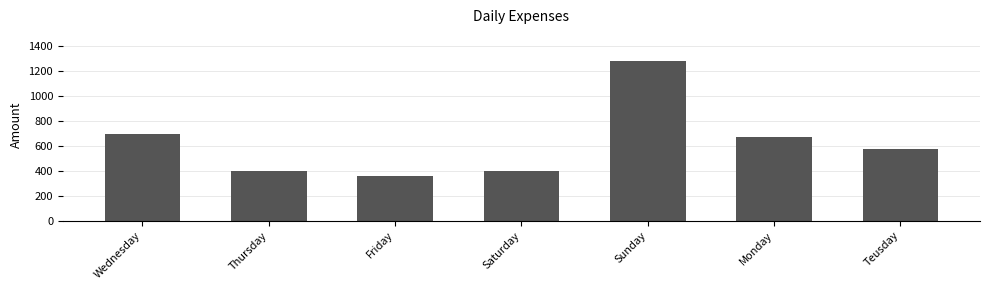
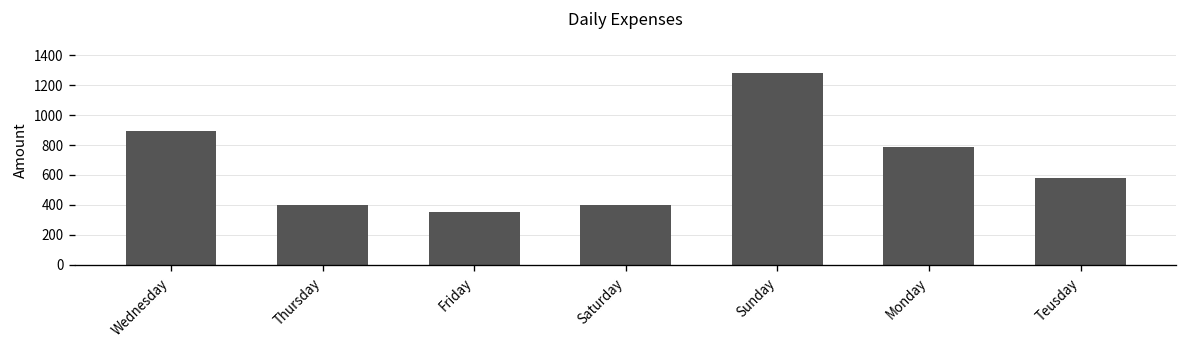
Wednesday: 700 -> 900
Monday: 670 -> 790
